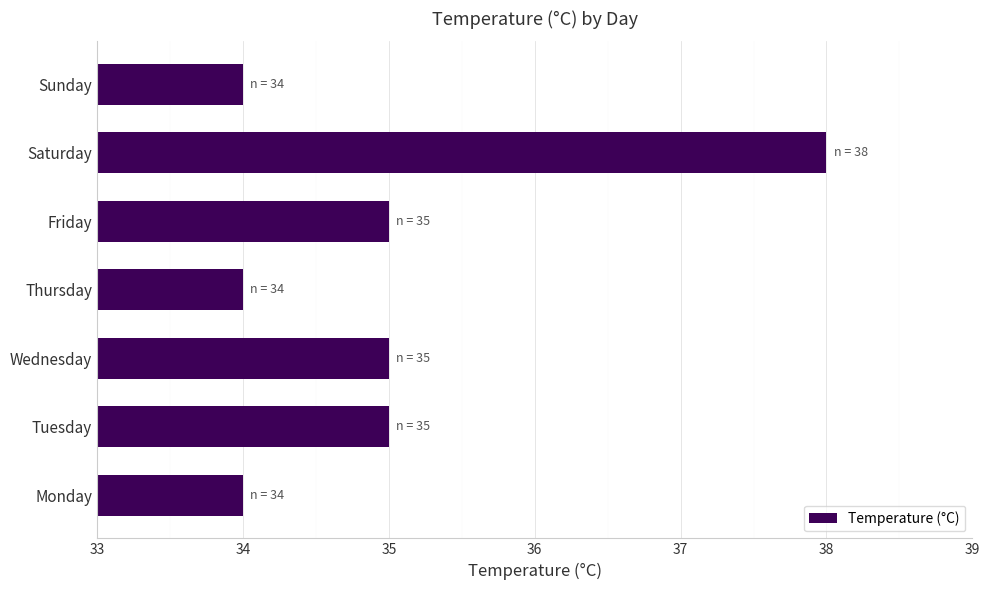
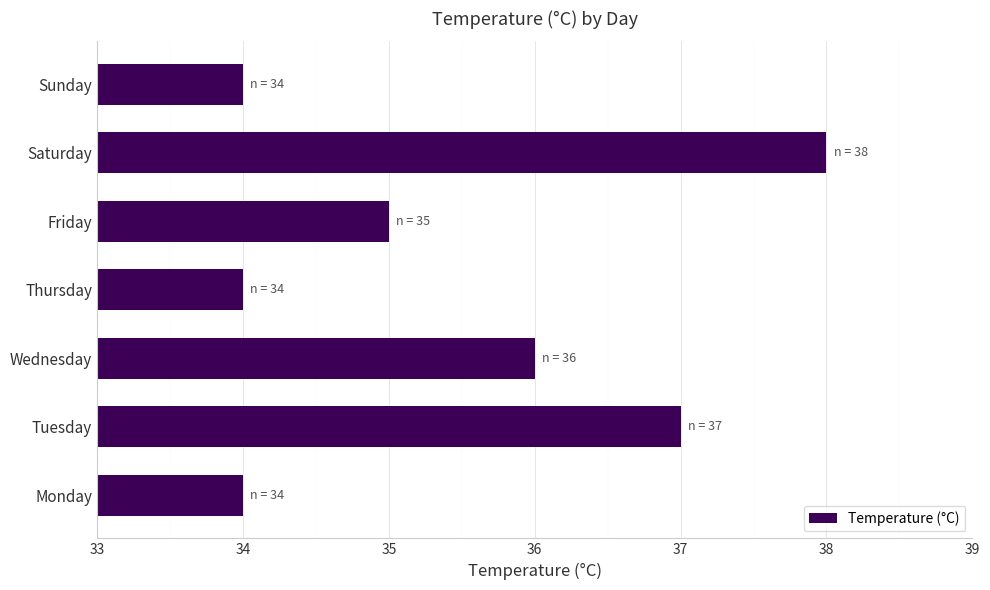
Wednesday: 35 -> 36
Tuesday: 35 -> 37
